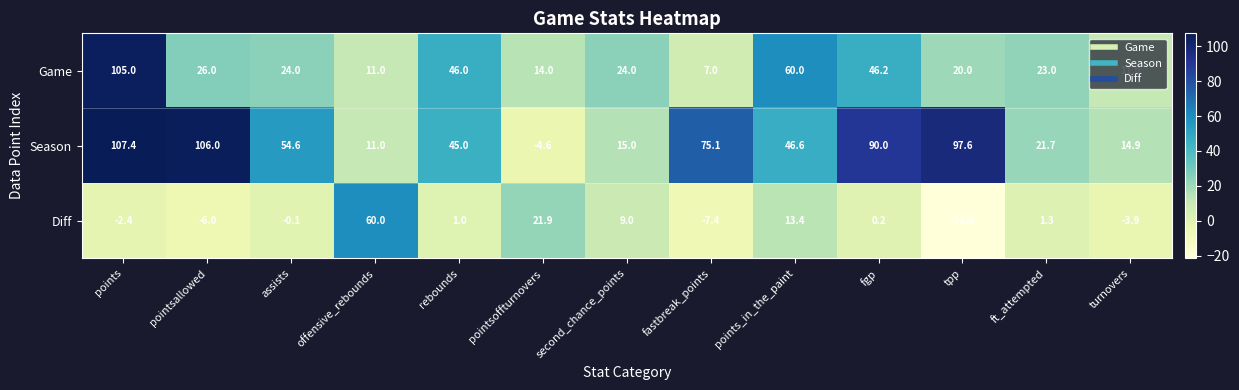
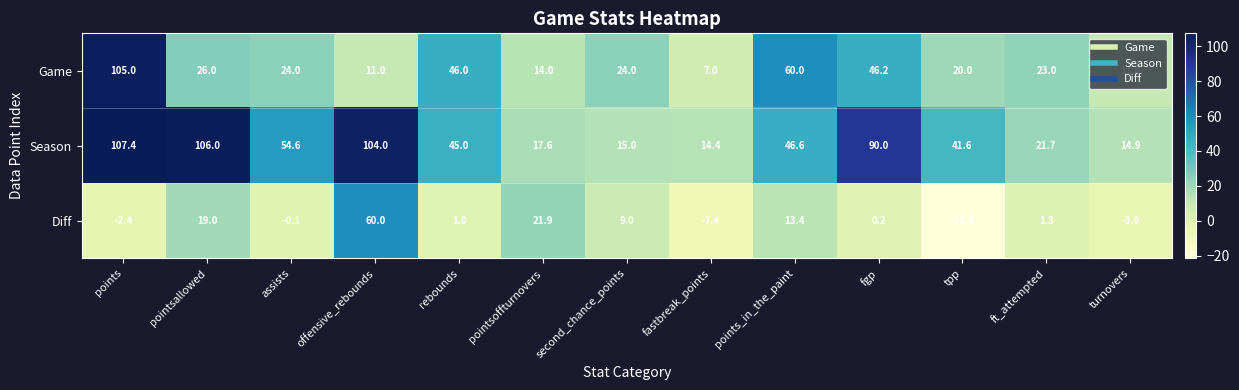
Season, offensive_rebounds: 11.0 -> 104.0
Season, pointsoffturnovers: -4.6 -> 17.6
Season, fastbreak_points: 75.1 -> 14.4
Season, tpp: 97.6 -> 41.6
Diff, pointsallowed: -6.0 -> 19.0
